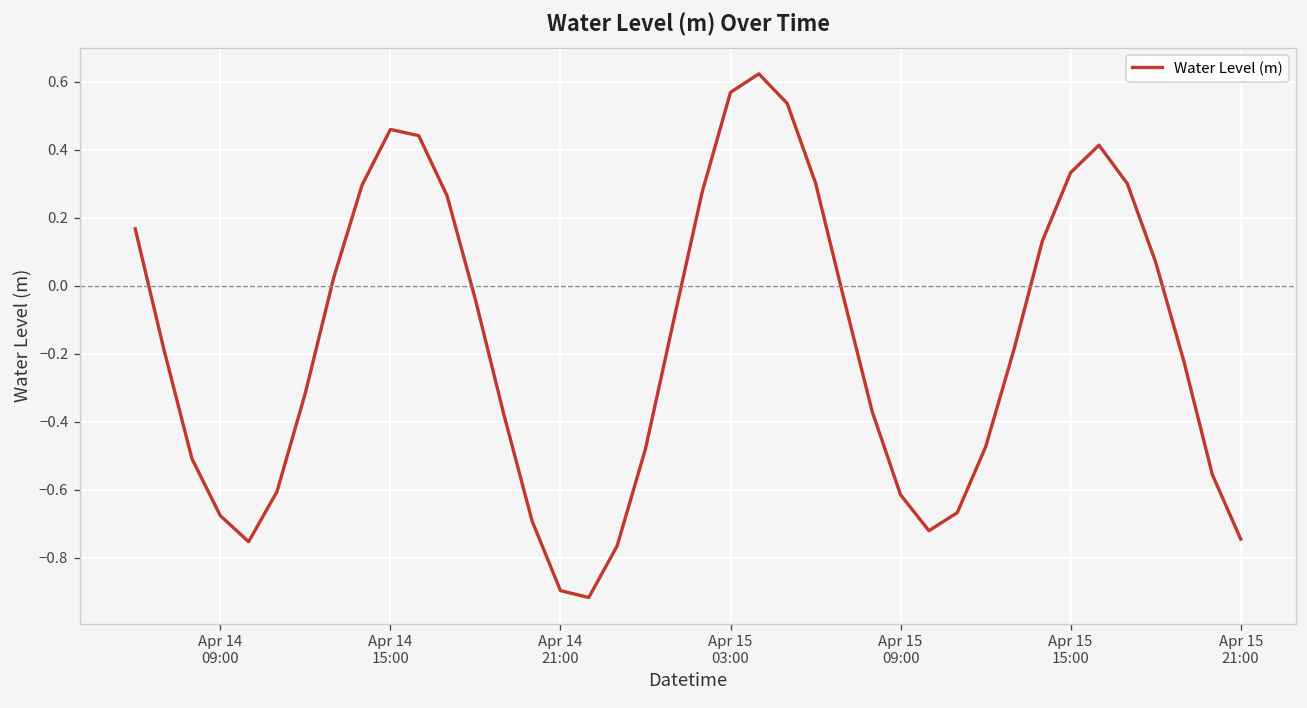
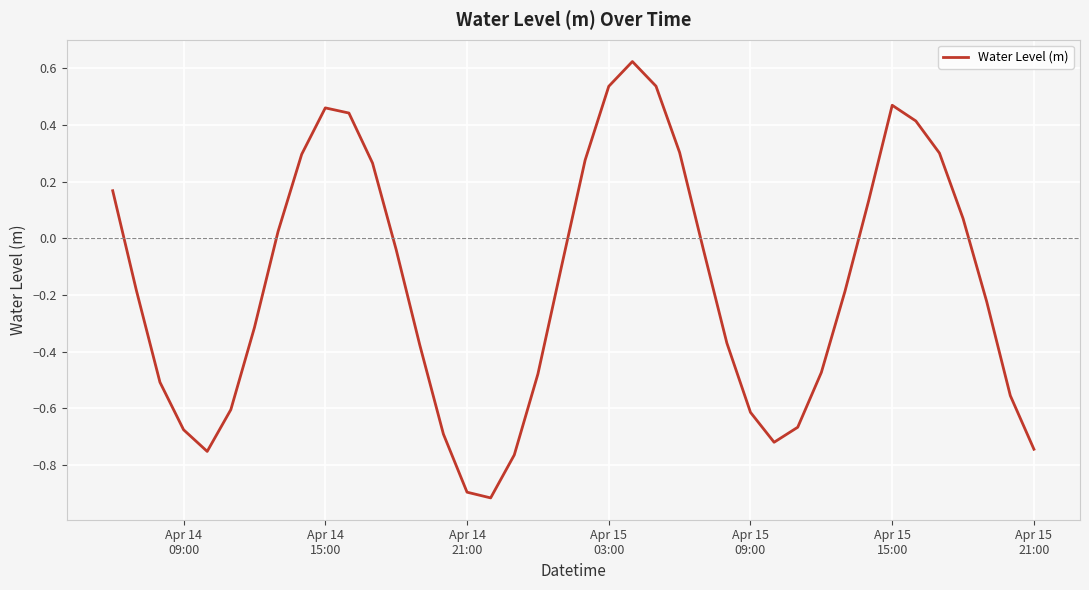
Apr 15 03:00: 0.57 -> 0.54
Apr 15 15:00: 0.33 -> 0.47
